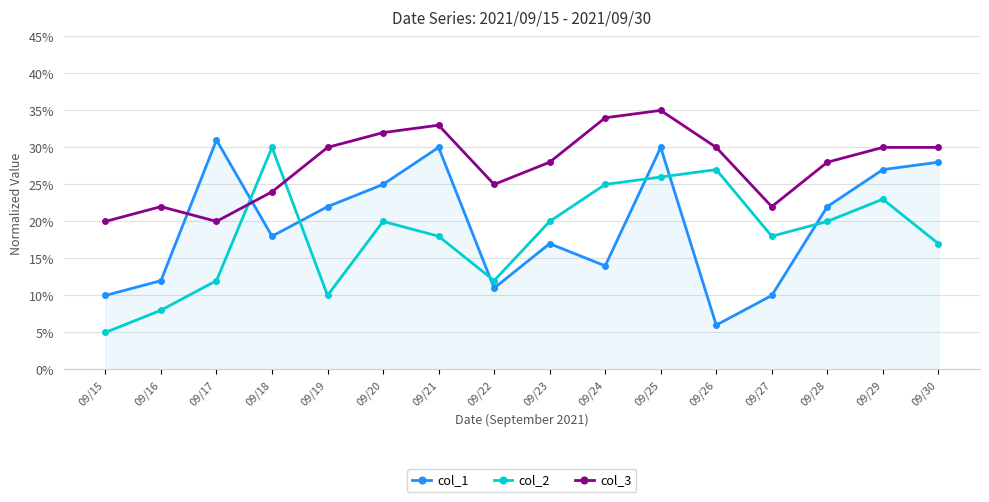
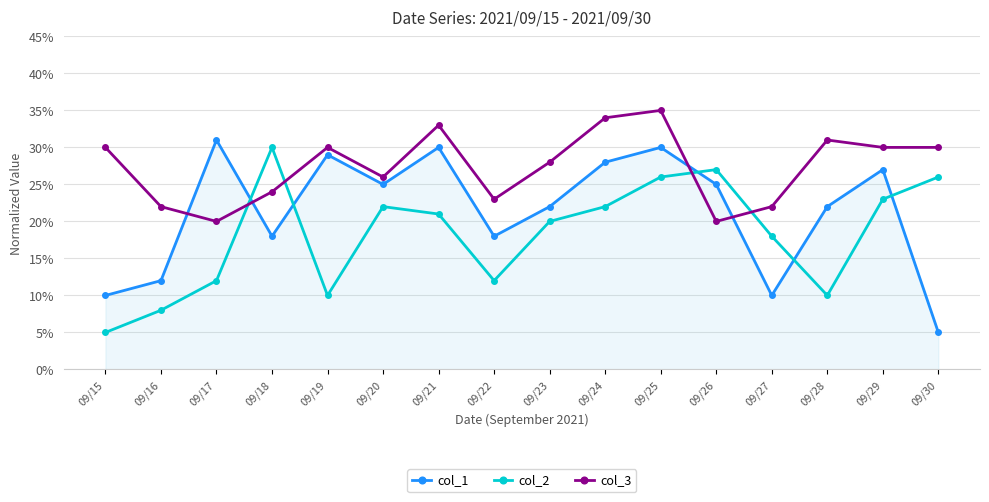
col_3, 09/15: 20% -> 30%
col_1, 09/19: 22% -> 29%
col_2, 09/20: 20% -> 22%
col_3, 09/20: 32% -> 26%
col_2, 09/21: 18% -> 21%
col_1, 09/22: 11% -> 18%
col_3, 09/22: 25% -> 23%
col_1, 09/23: 17% -> 22%
col_1, 09/24: 14% -> 28%
col_2, 09/24: 25% -> 22%
col_1, 09/26: 6% -> 25%
col_3, 09/26: 30% -> 20%
col_2, 09/28: 20% -> 10%
col_3, 09/28: 28% -> 31%
col_1, 09/30: 28% -> 5%
col_2, 09/30: 17% -> 26%
